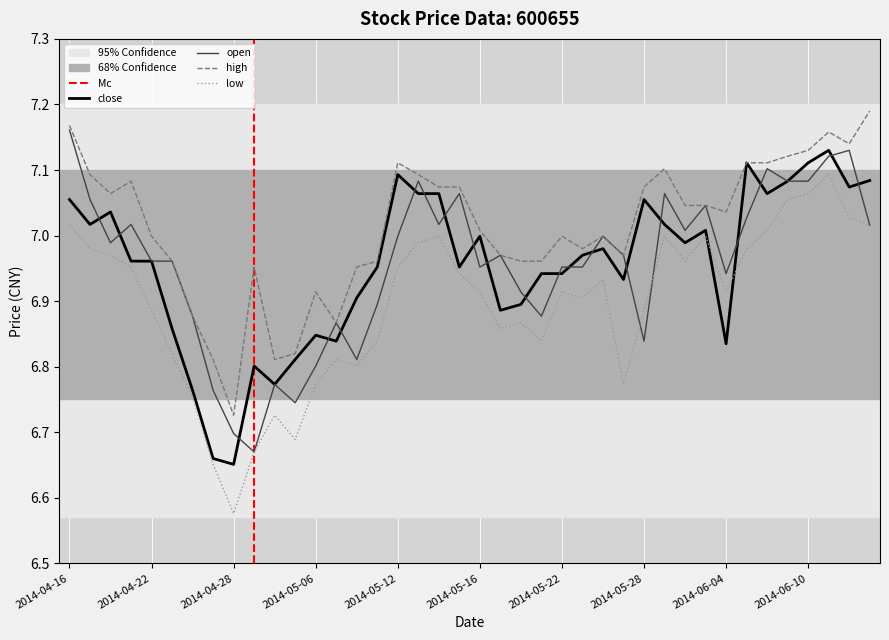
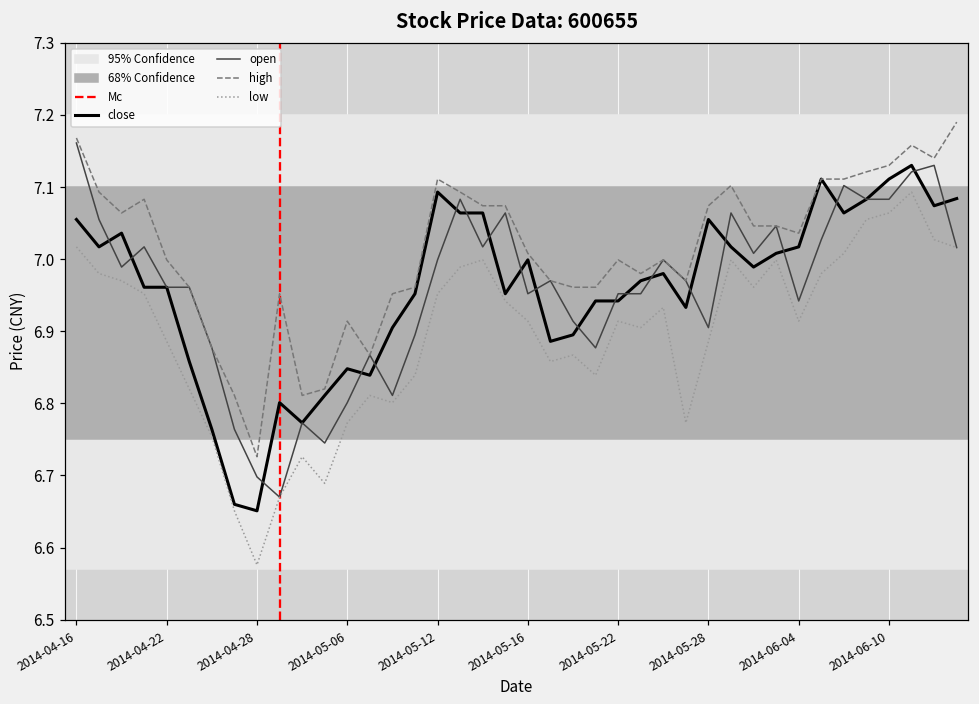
open, 2014-05-28: 6.84 -> 6.91
close, 2014-06-04: 6.84 -> 7.02
